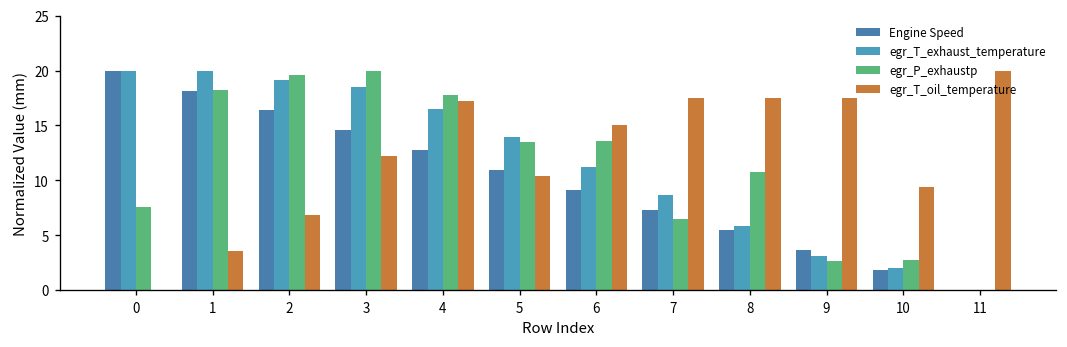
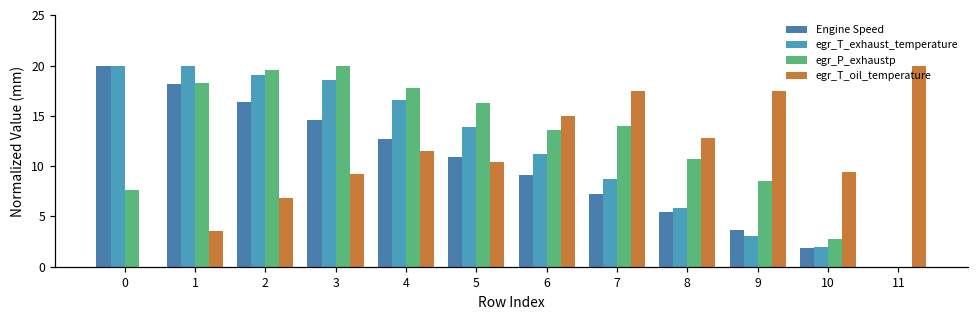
egr_T_oil_temperature, 3: 12 -> 9
egr_T_oil_temperature, 4: 17 -> 12
egr_P_exhaustp, 5: 14 -> 16
egr_P_exhaustp, 7: 7 -> 14
egr_T_oil_temperature, 8: 18 -> 13
egr_P_exhaustp, 9: 3 -> 9
